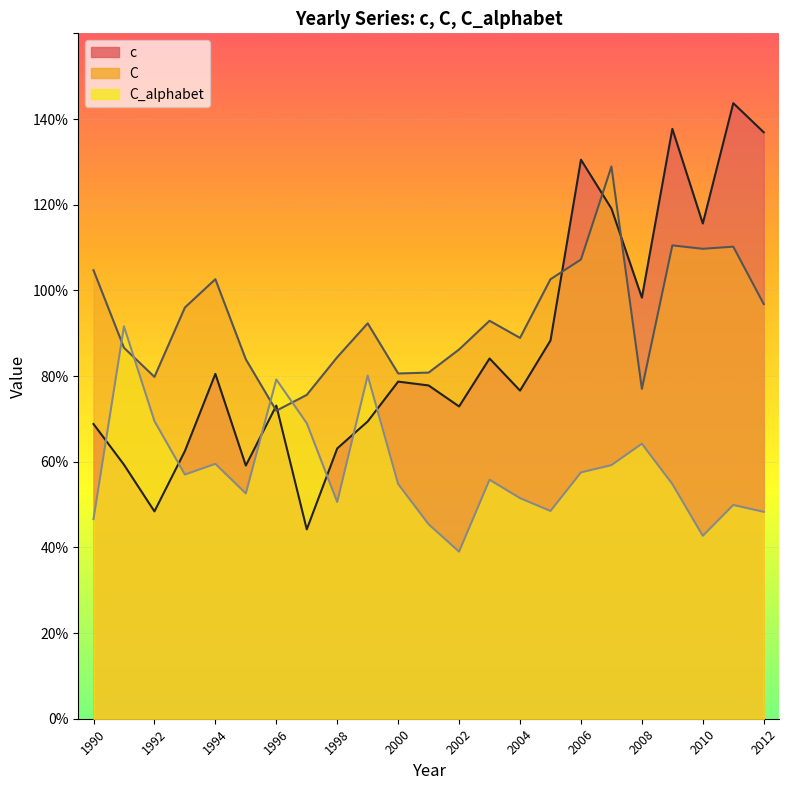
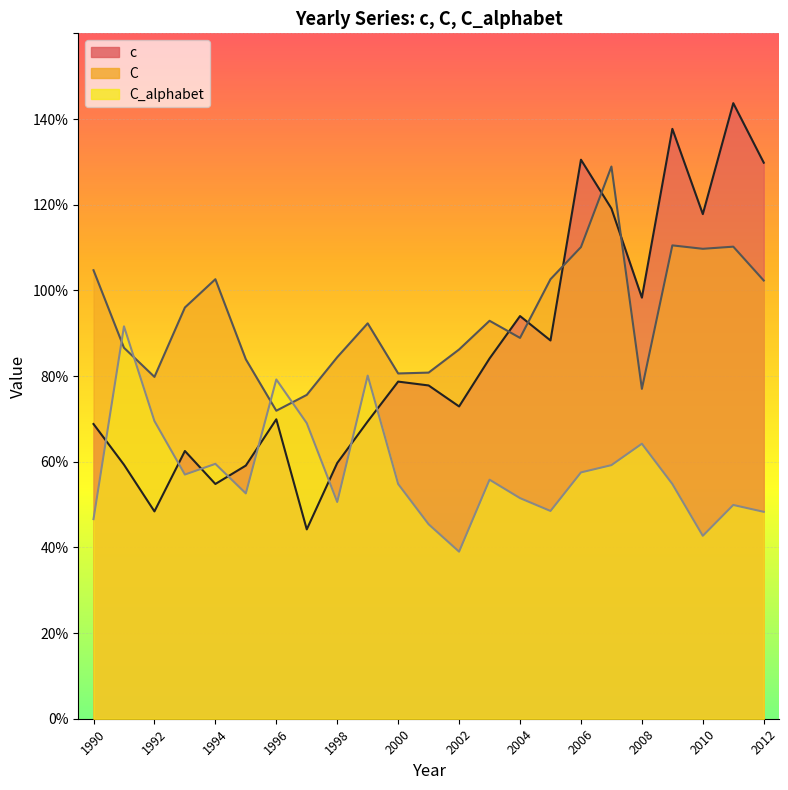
c, 1994: 81% -> 55%
c, 1996: 73% -> 70%
c, 1998: 63% -> 60%
c, 2004: 77% -> 94%
C, 2006: 107% -> 110%
c, 2010: 116% -> 118%
c, 2012: 137% -> 130%
C, 2012: 97% -> 102%
